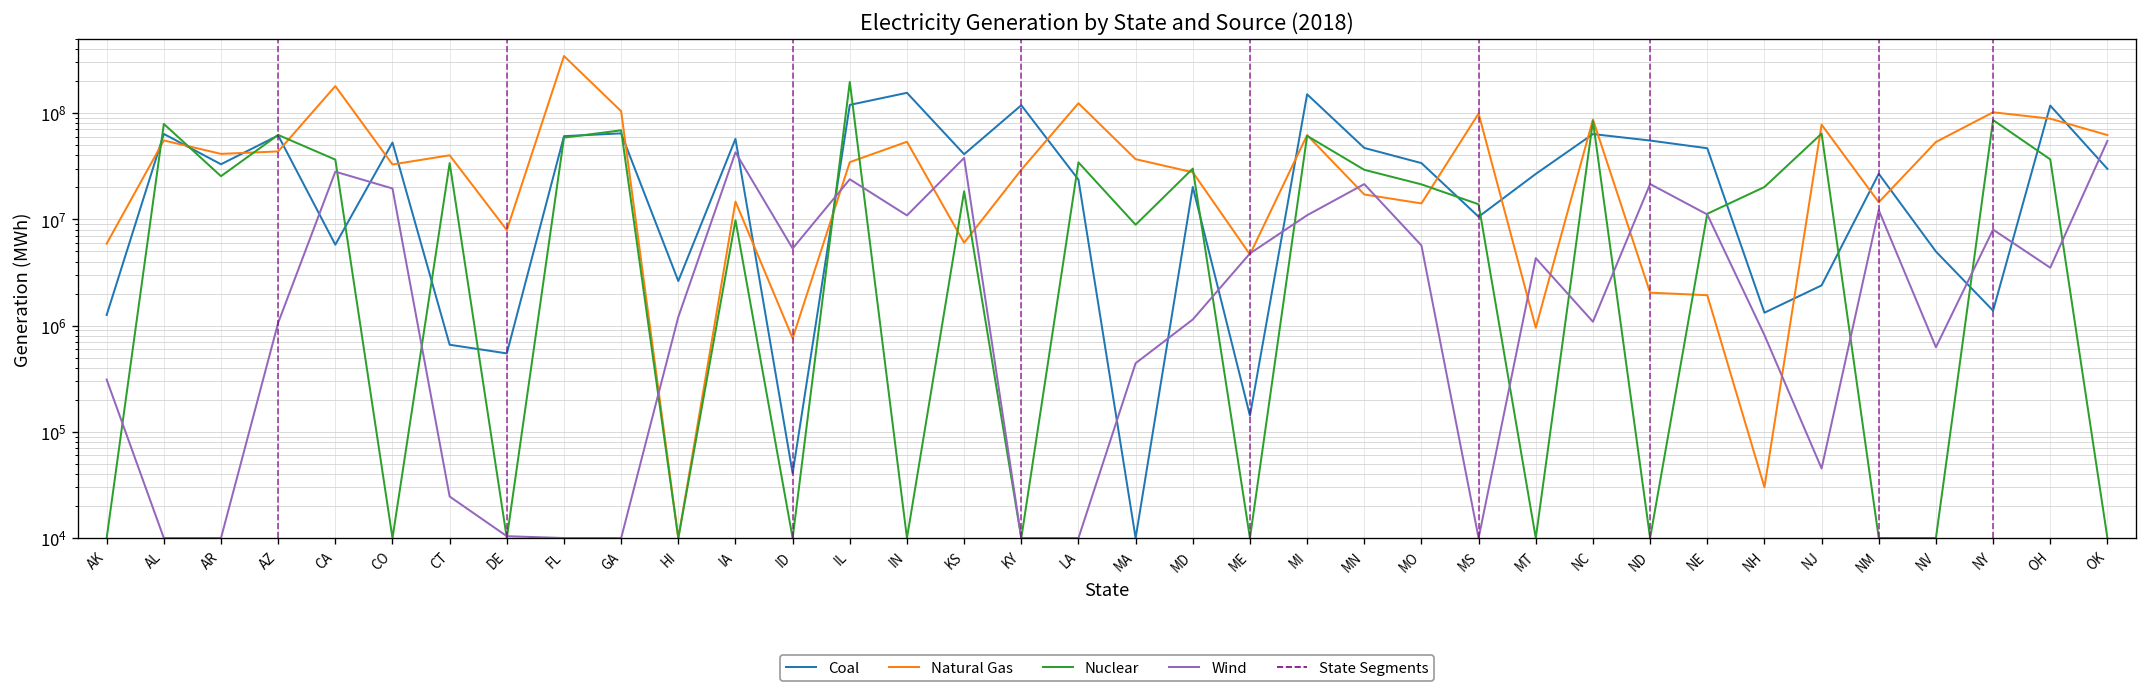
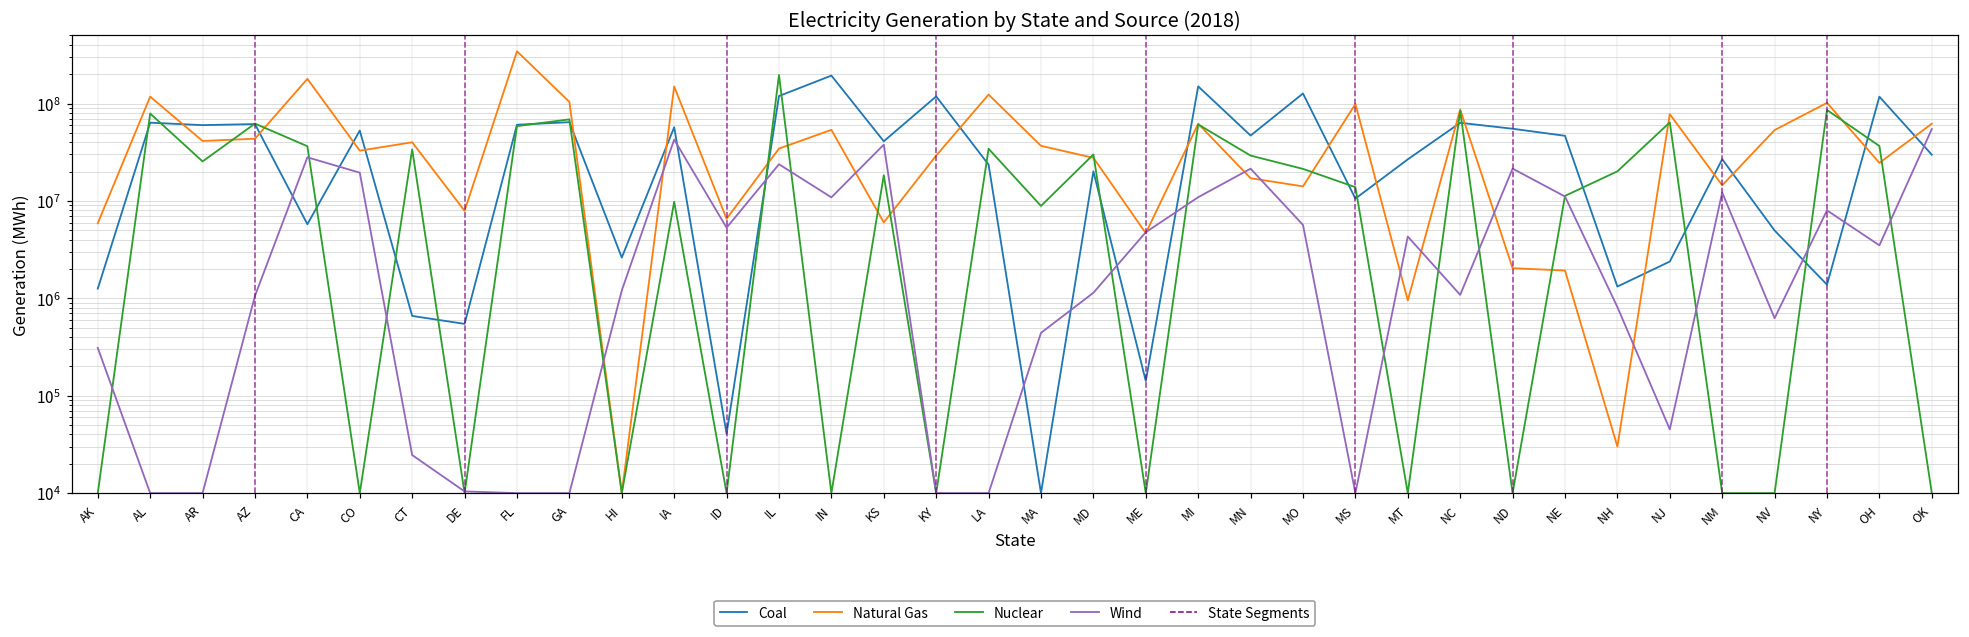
Natural Gas, AL: 60000000 -> 120000000
Coal, AR: 33000000 -> 60000000
Natural Gas, IA: 15000000 -> 150000000
Natural Gas, ID: 800000 -> 7000000
Coal, IN: 150000000 -> 190000000
Coal, MO: 34000000 -> 130000000
Natural Gas, OH: 90000000 -> 25000000
